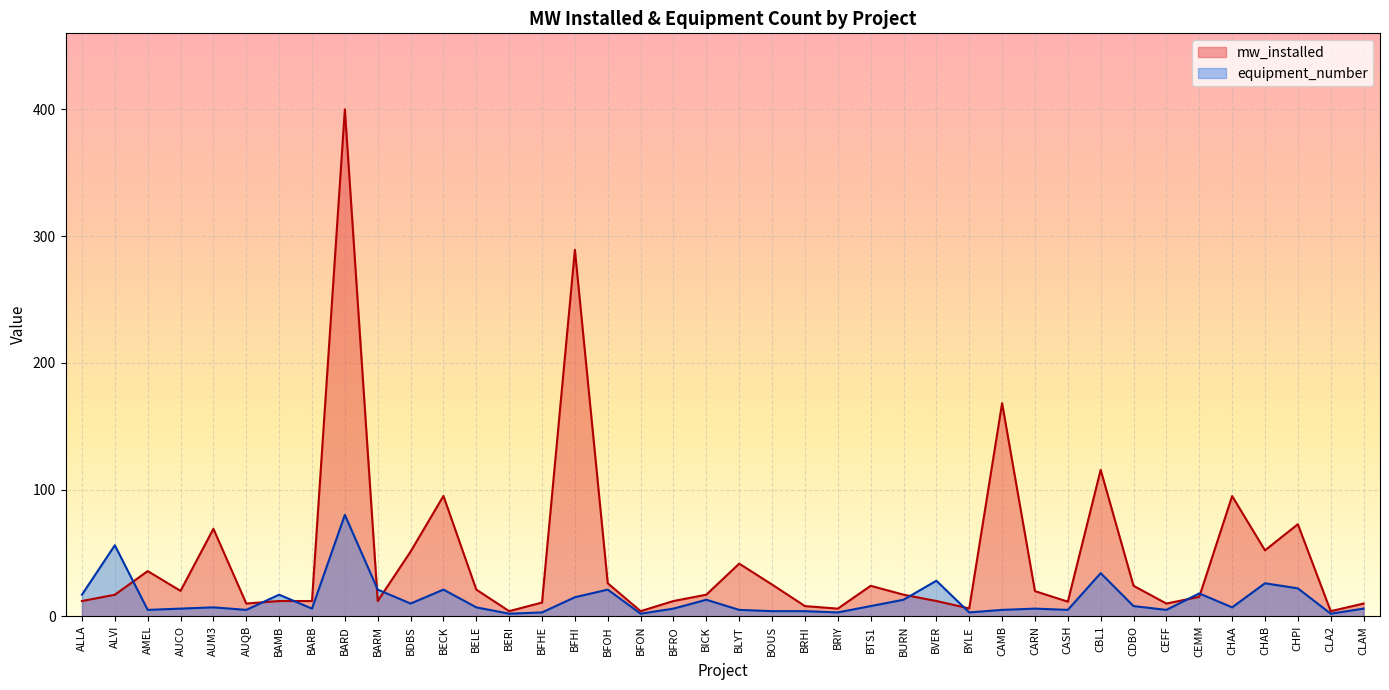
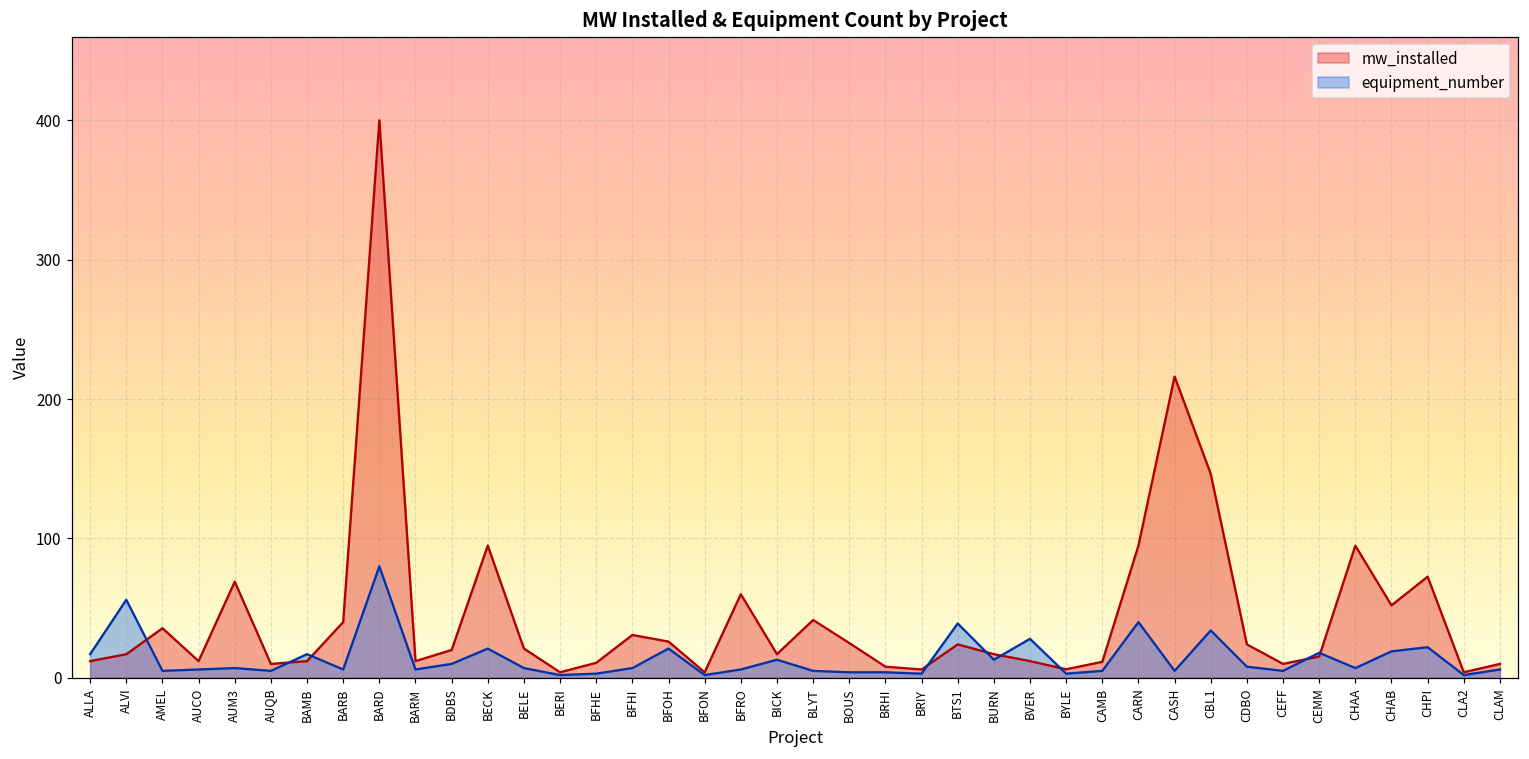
mw_installed, AUCO: 20 -> 12
mw_installed, BARB: 12 -> 40
equipment_number, BARM: 21 -> 6
mw_installed, BDBS: 51 -> 20
mw_installed, BFHI: 289 -> 31
equipment_number, BFHI: 15 -> 7
mw_installed, BFRO: 12 -> 60
equipment_number, BTS1: 8 -> 39
mw_installed, CAMB: 168 -> 12
mw_installed, CARN: 20 -> 95
equipment_number, CARN: 6 -> 40
mw_installed, CASH: 12 -> 216
mw_installed, CBL1: 116 -> 146
equipment_number, CHAB: 26 -> 19
